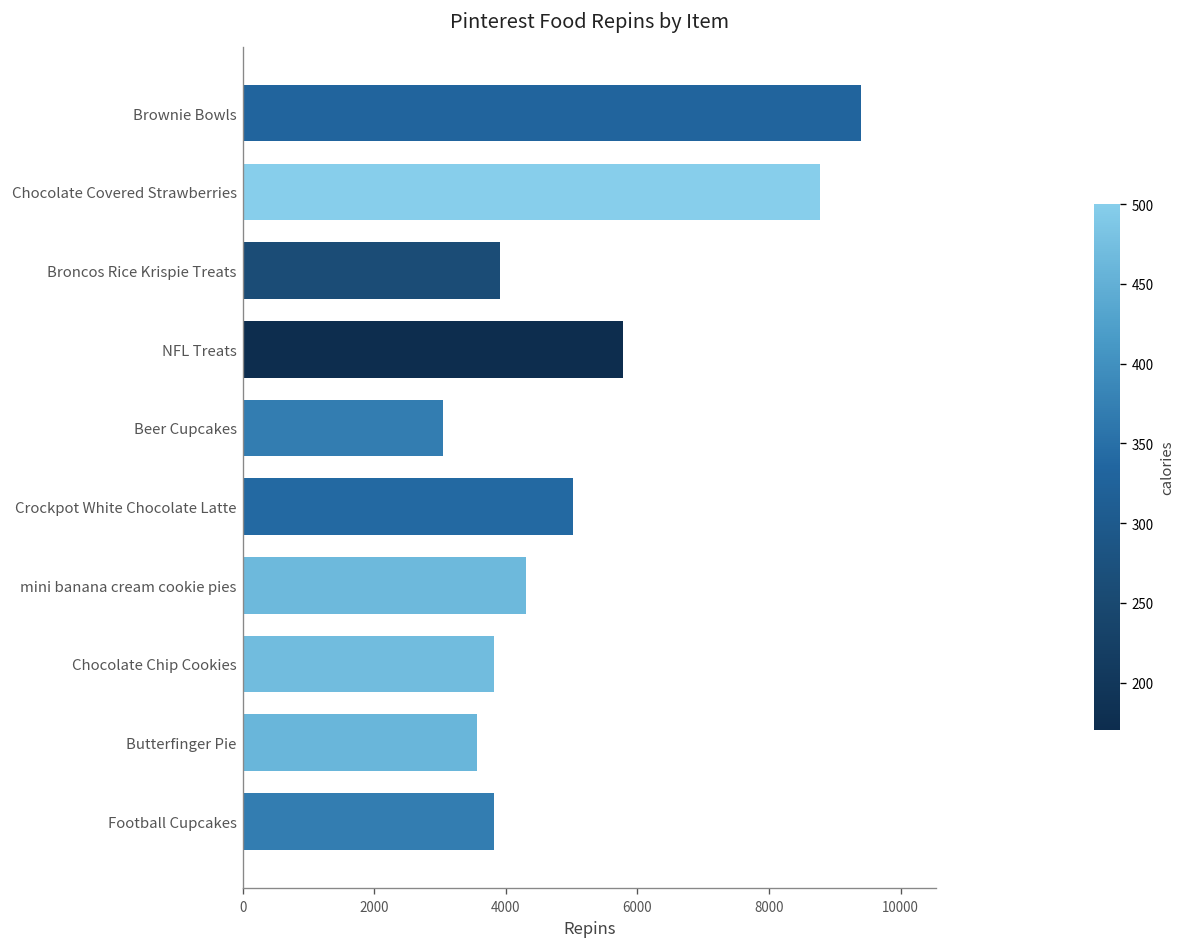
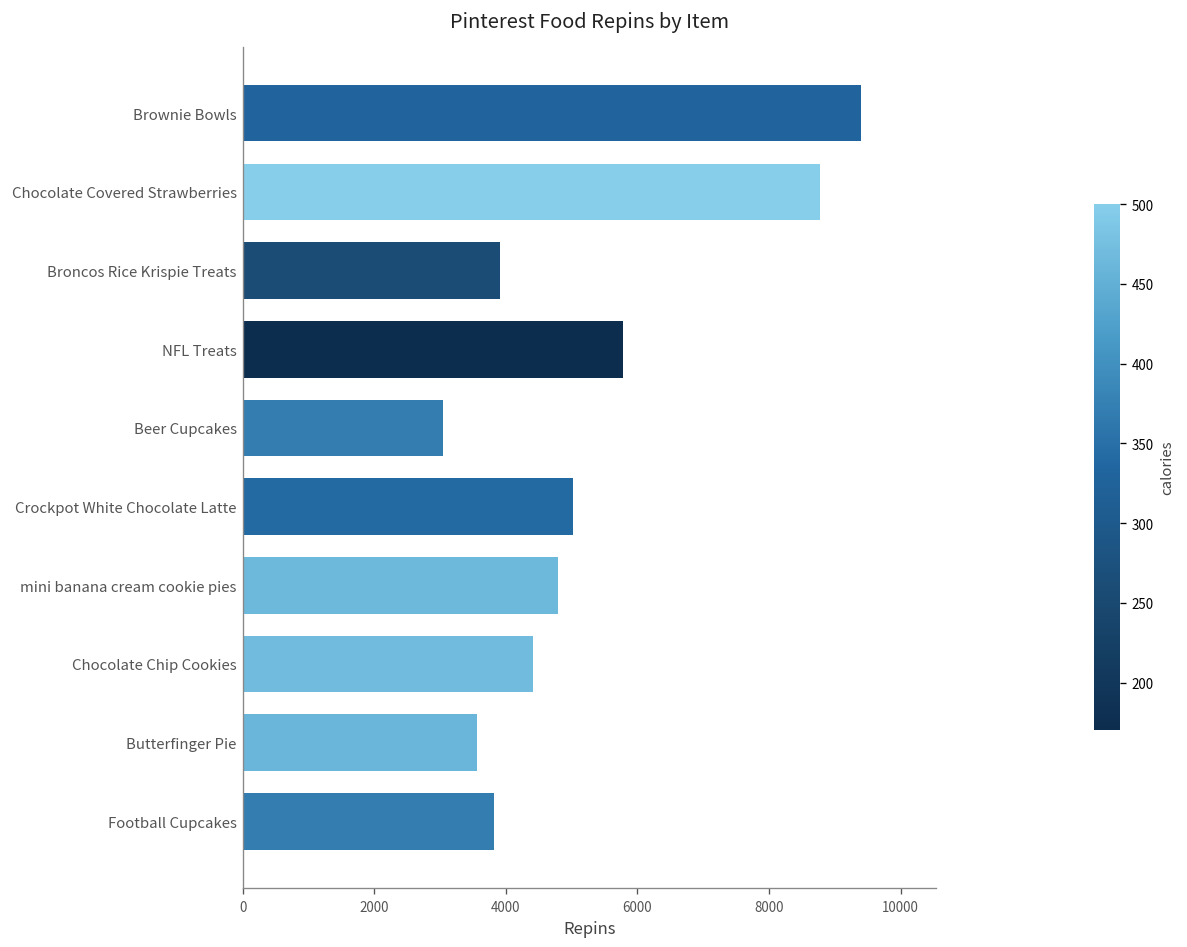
mini banana cream cookie pies: 4300 -> 4800
Chocolate Chip Cookies: 3800 -> 4400
